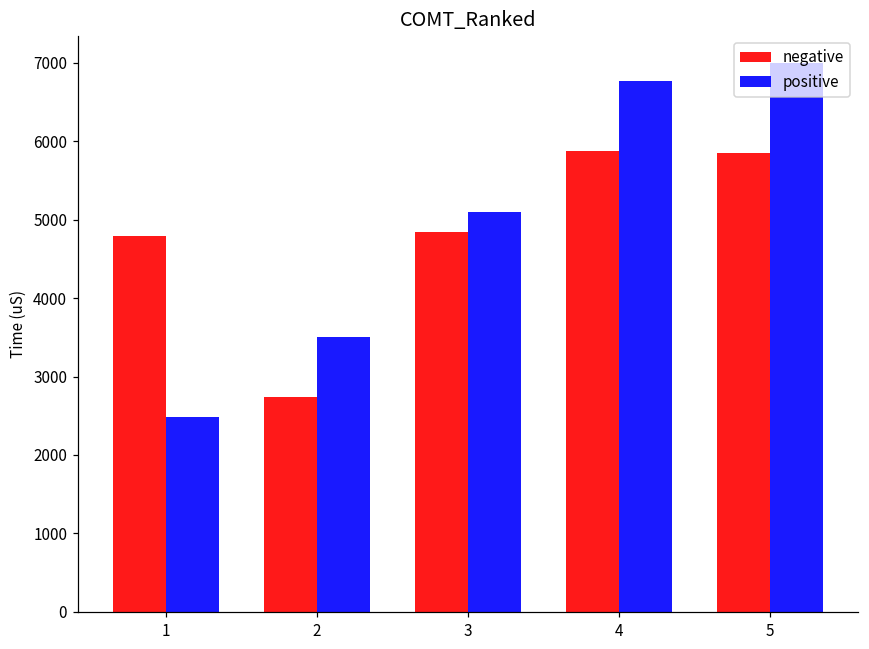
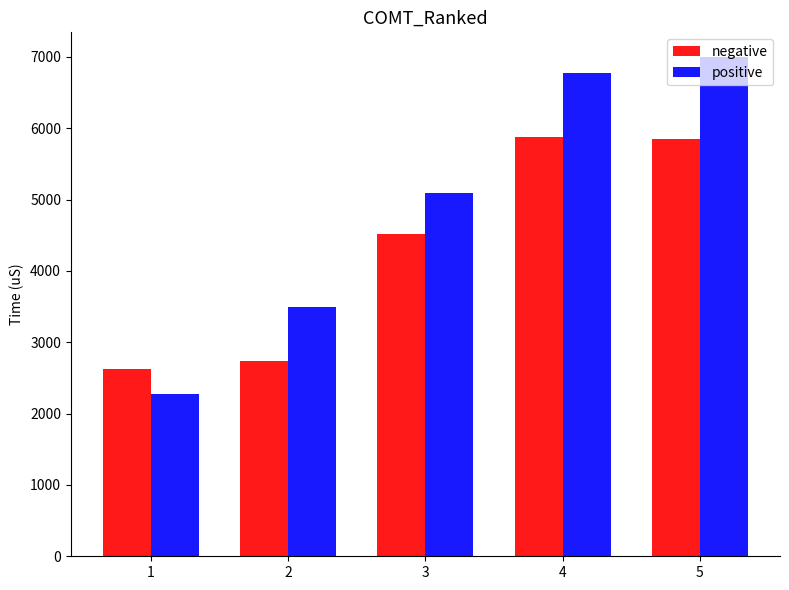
negative, 1: 4800 -> 2600
positive, 1: 2500 -> 2300
negative, 3: 4800 -> 4500
